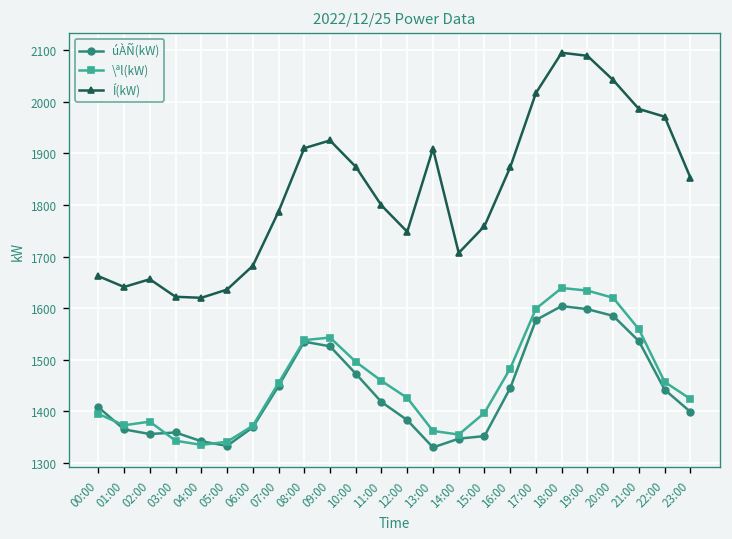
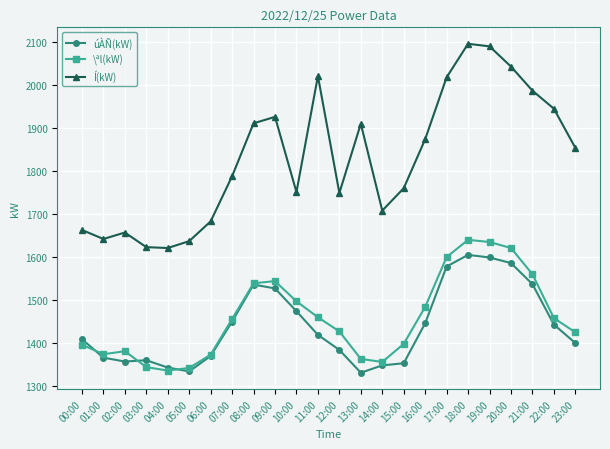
Í(kW), 10:00: 1870 -> 1750
Í(kW), 11:00: 1800 -> 2020
Í(kW), 22:00: 1970 -> 1940
